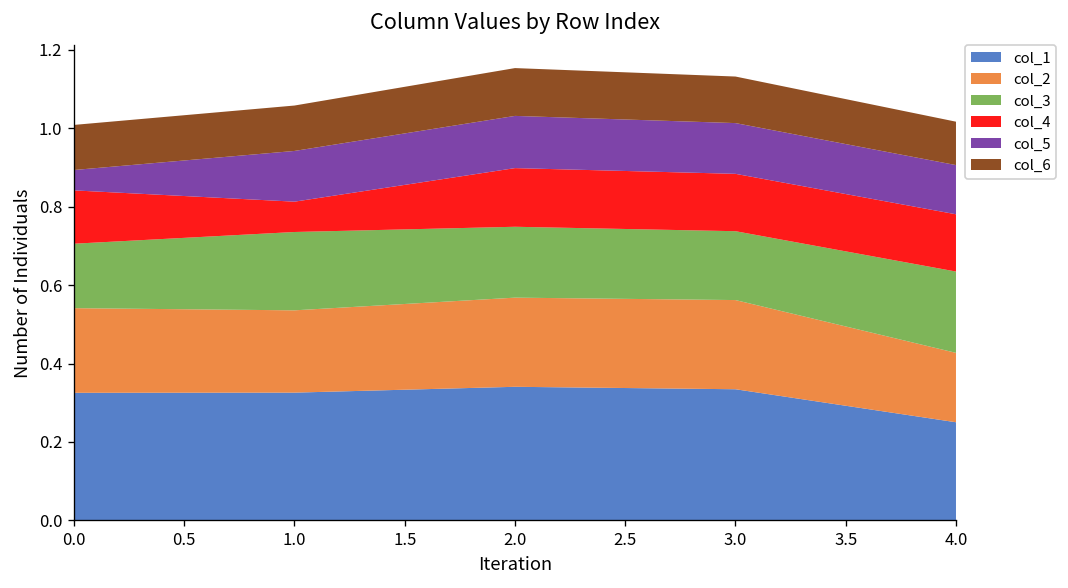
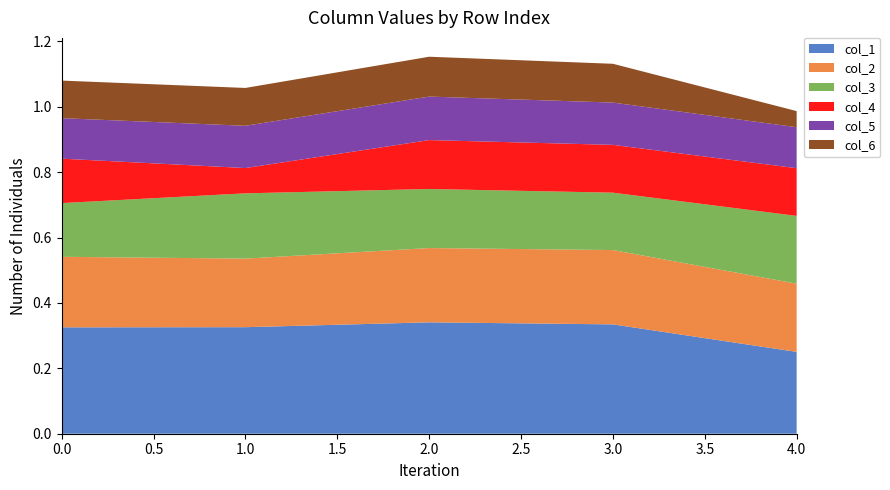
col_5, 0.0: 0.05 -> 0.12
col_2, 4.0: 0.18 -> 0.21
col_6, 4.0: 0.11 -> 0.05
